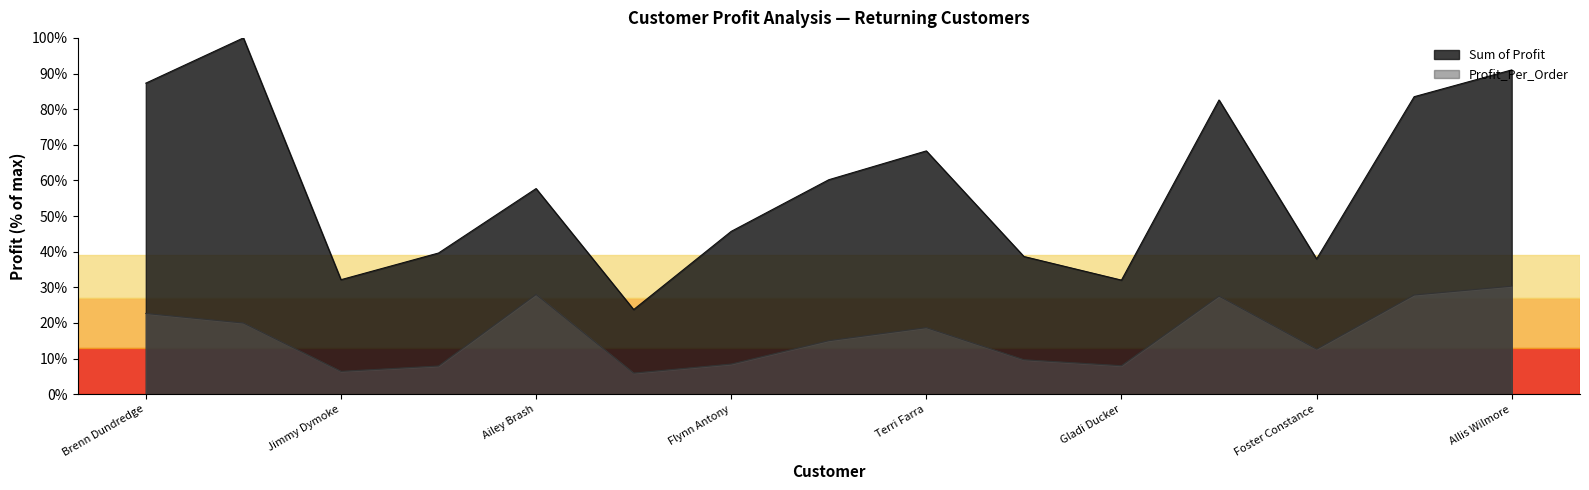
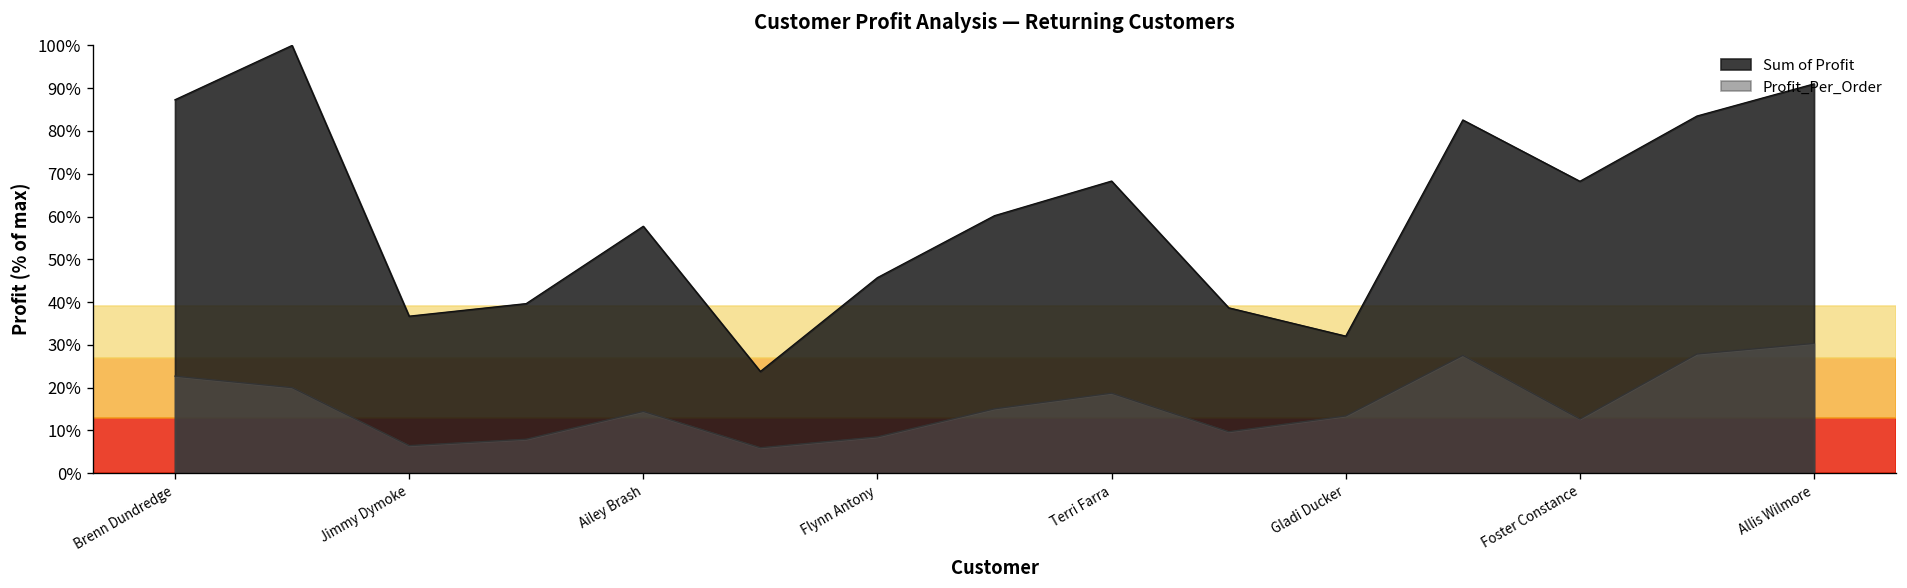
Sum of Profit, Jimmy Dymoke: 32% -> 37%
Profit_Per_Order, Ailey Brash: 28% -> 14%
Profit_Per_Order, Gladi Ducker: 8% -> 13%
Sum of Profit, Foster Constance: 38% -> 68%
